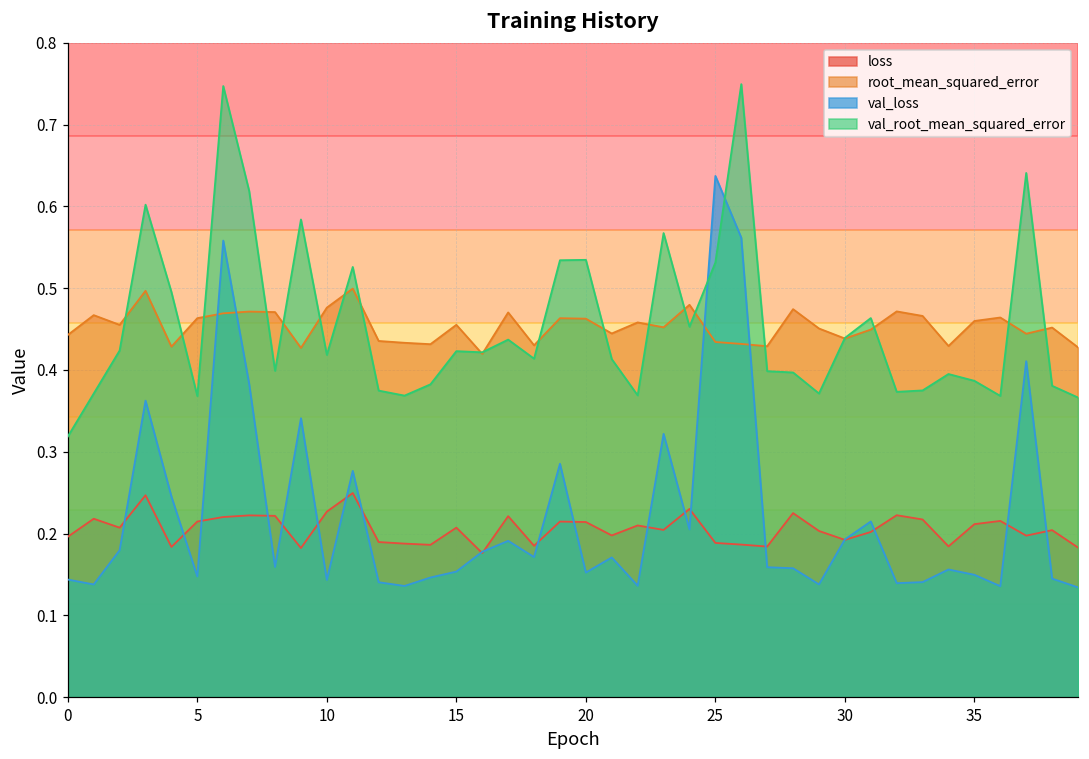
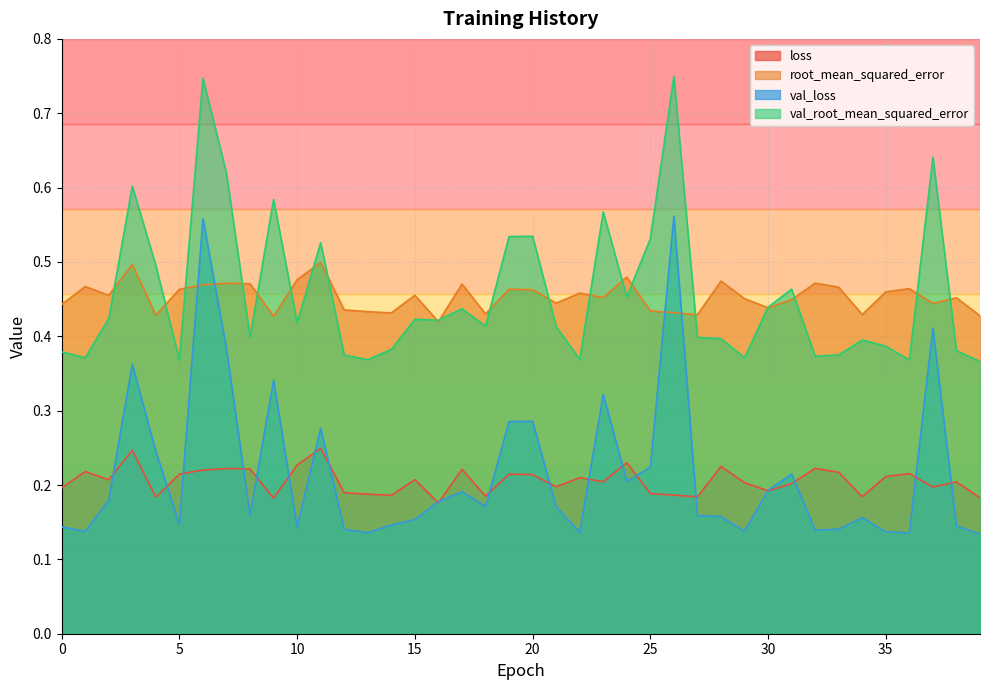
val_root_mean_squared_error, 0: 0.32 -> 0.38
val_loss, 20: 0.15 -> 0.29
val_loss, 25: 0.64 -> 0.22
val_loss, 35: 0.15 -> 0.14
